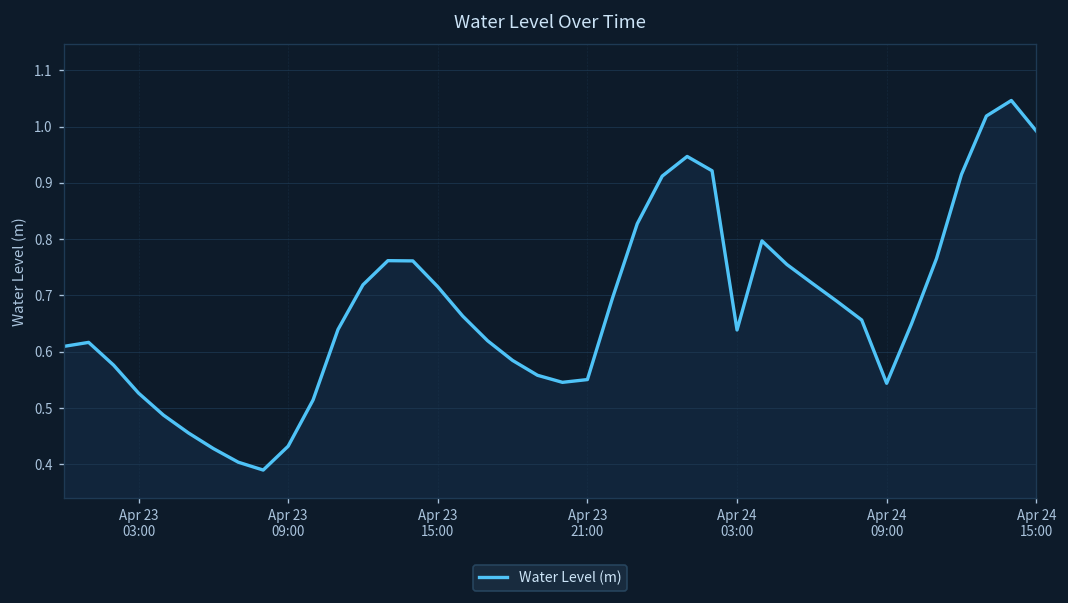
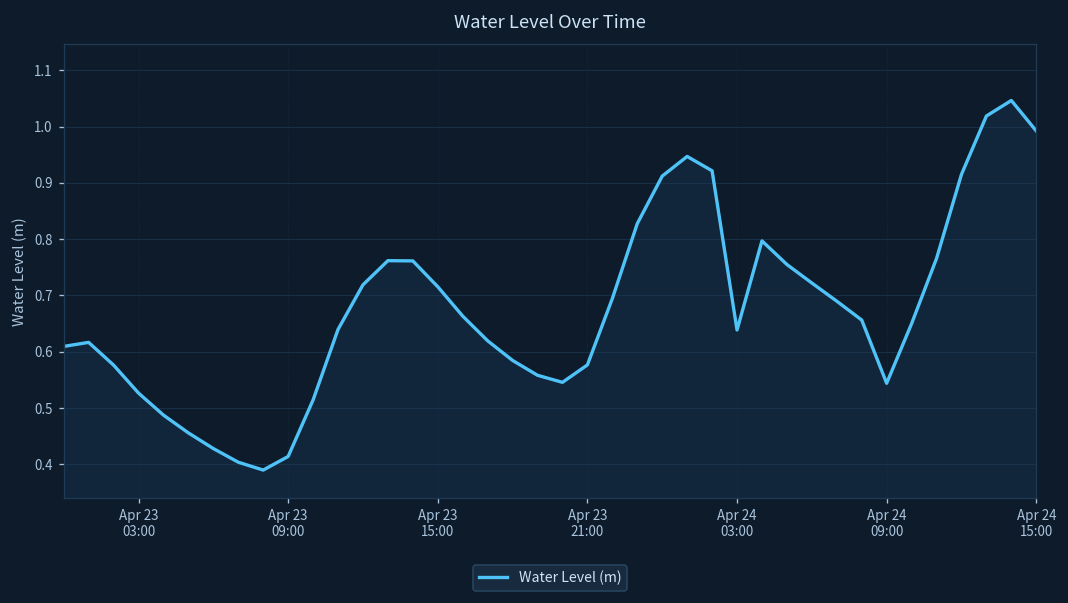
Apr 23 09:00: 0.43 -> 0.41
Apr 23 21:00: 0.55 -> 0.58
